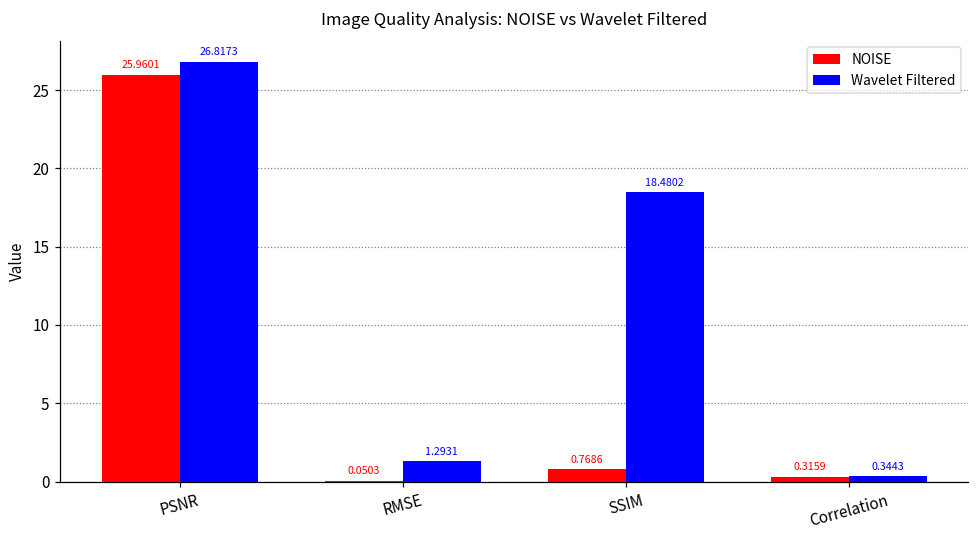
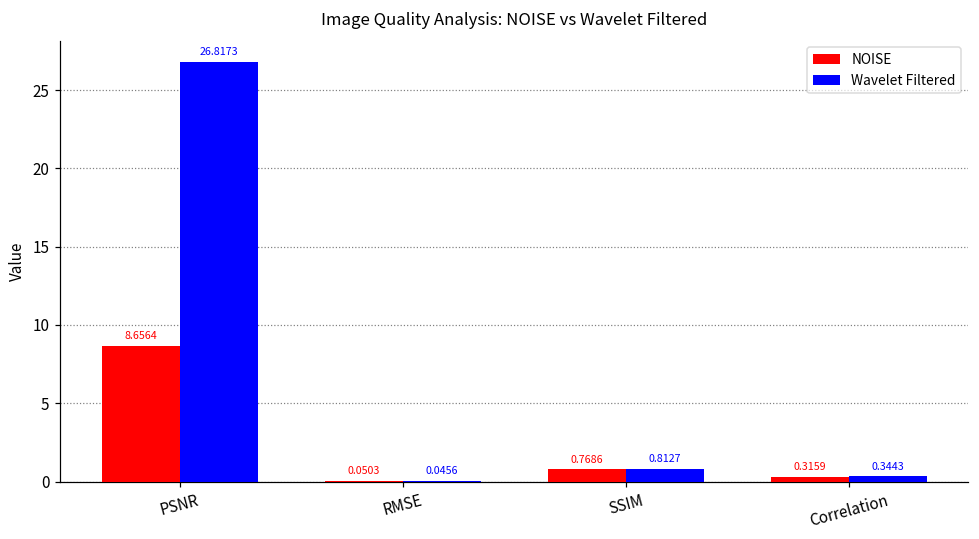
NOISE, PSNR: 25.9601 -> 8.6564
Wavelet Filtered, RMSE: 1.2931 -> 0.0456
Wavelet Filtered, SSIM: 18.4802 -> 0.8127
